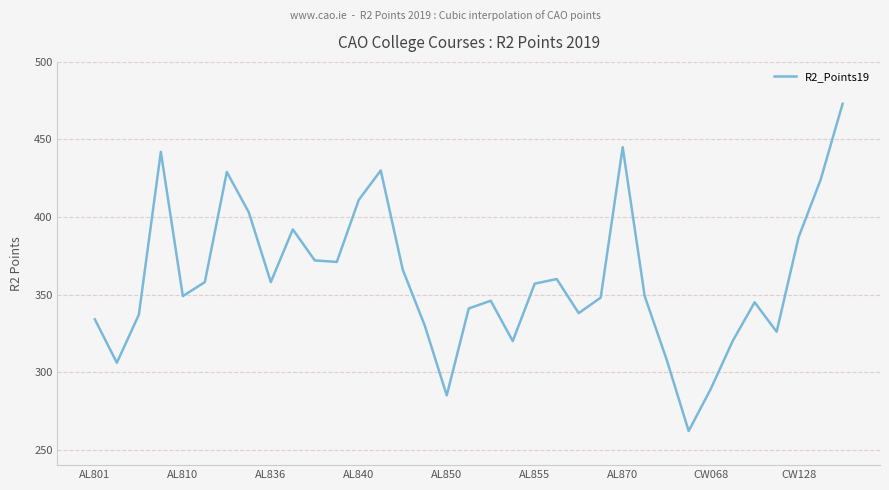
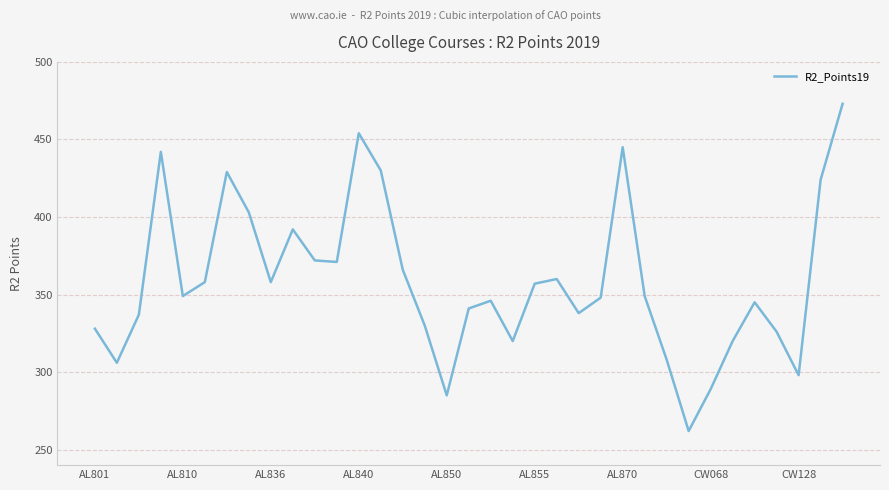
AL801: 334 -> 328
AL840: 411 -> 454
CW128: 387 -> 298
